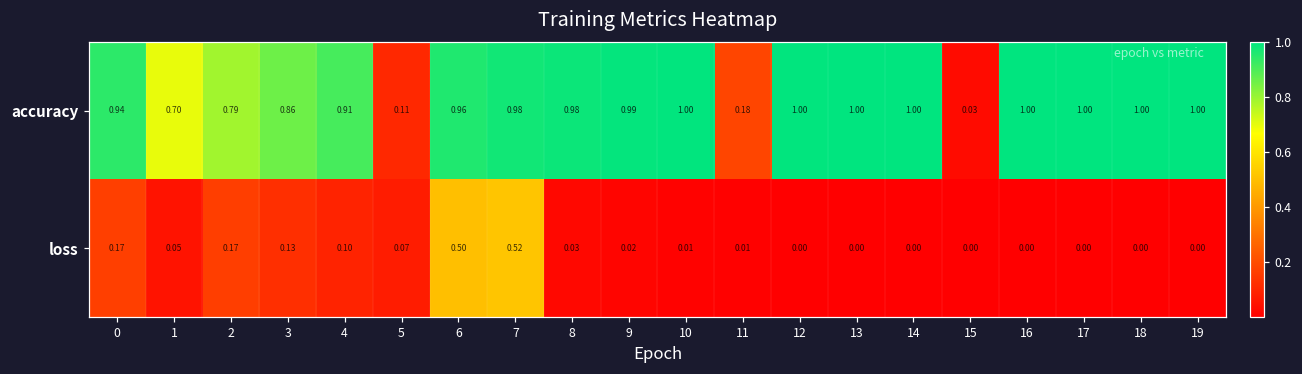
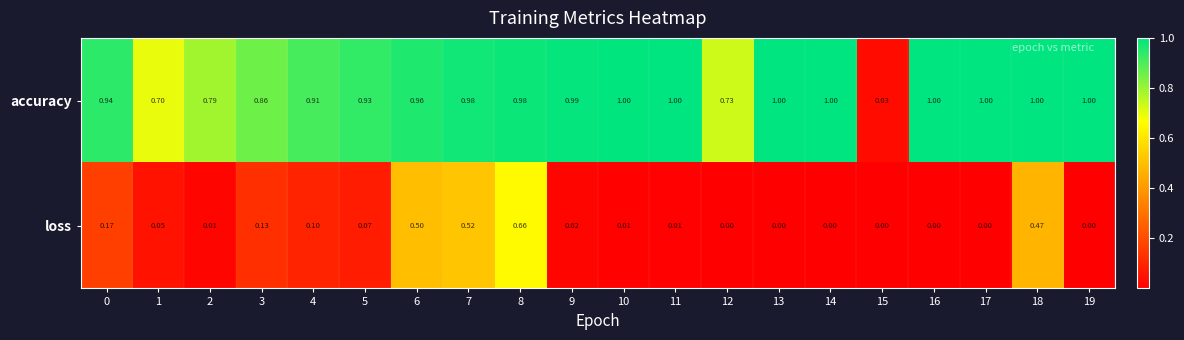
accuracy, 5: 0.11 -> 0.93
accuracy, 11: 0.18 -> 1.00
accuracy, 12: 1.00 -> 0.73
loss, 2: 0.17 -> 0.01
loss, 8: 0.03 -> 0.66
loss, 18: 0.00 -> 0.47
